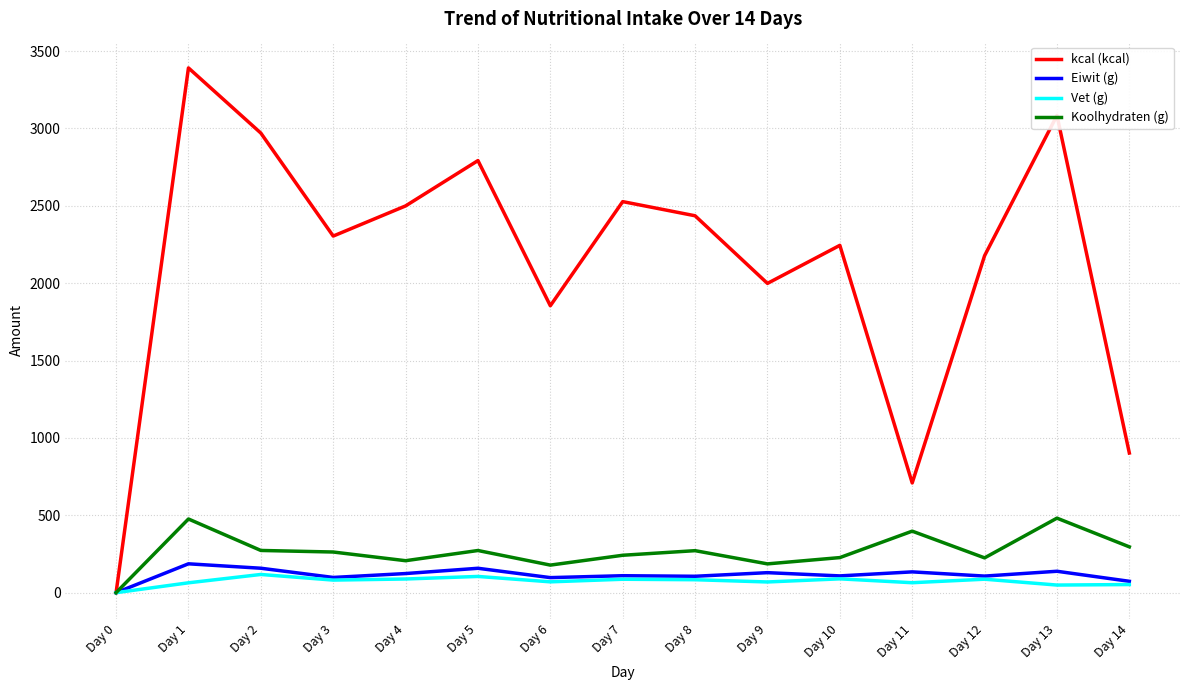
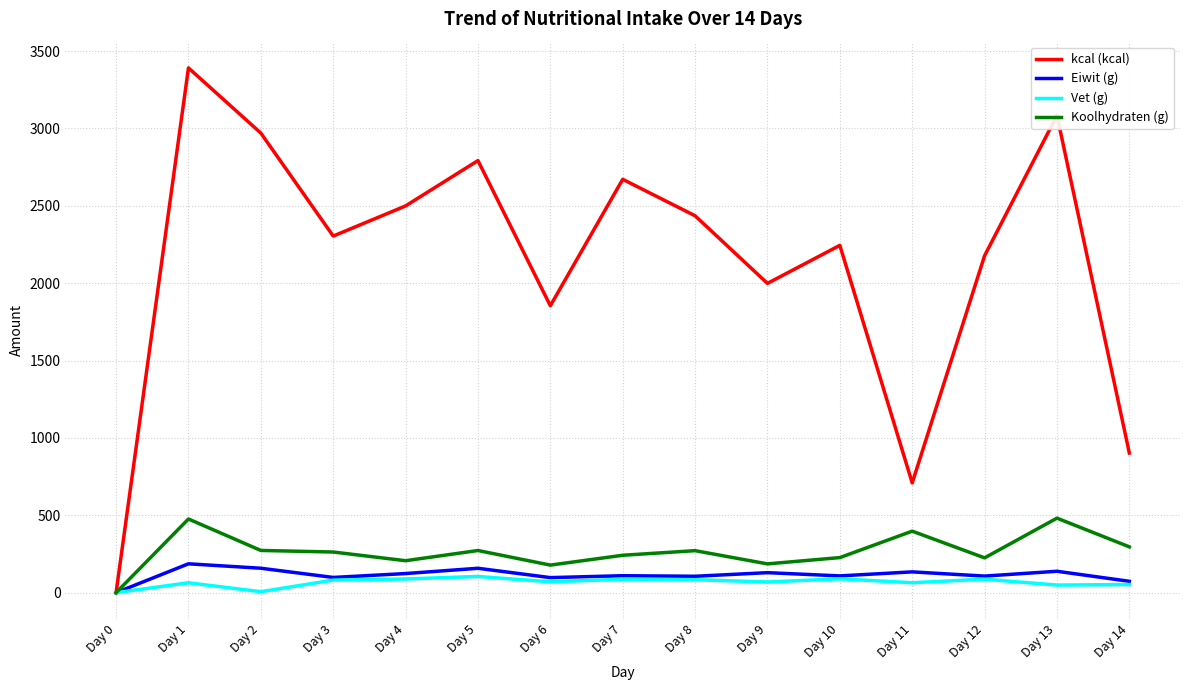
Vet (g), Day 2: 120 -> 10
kcal (kcal), Day 7: 2530 -> 2670
